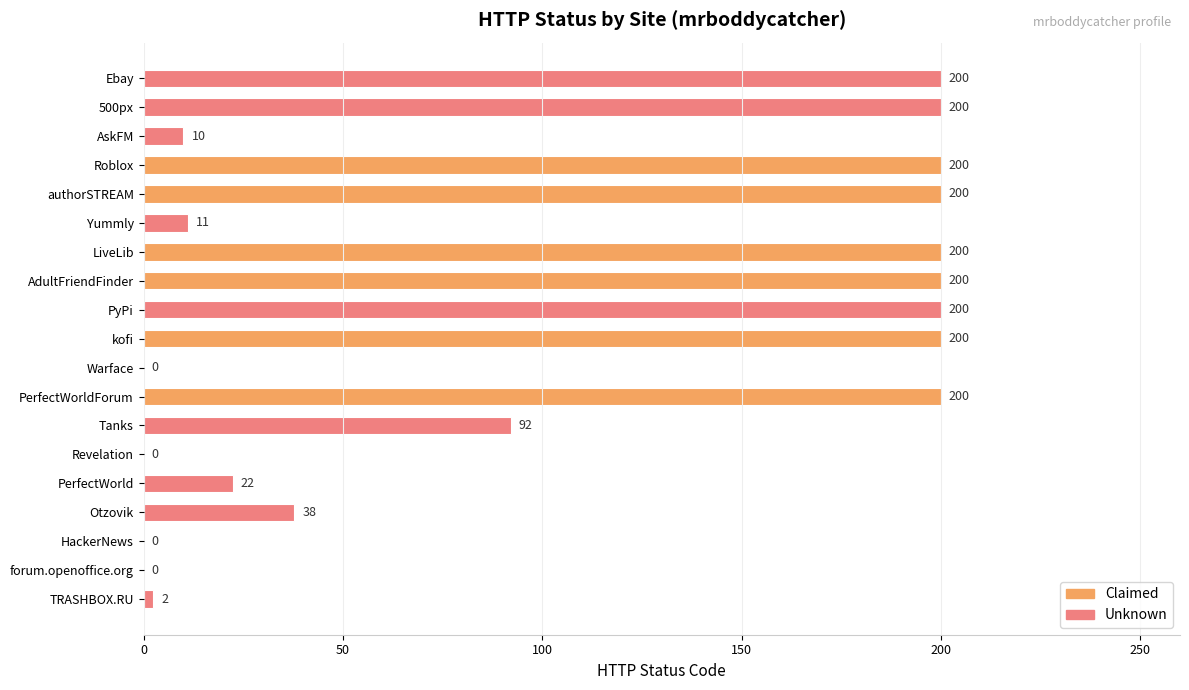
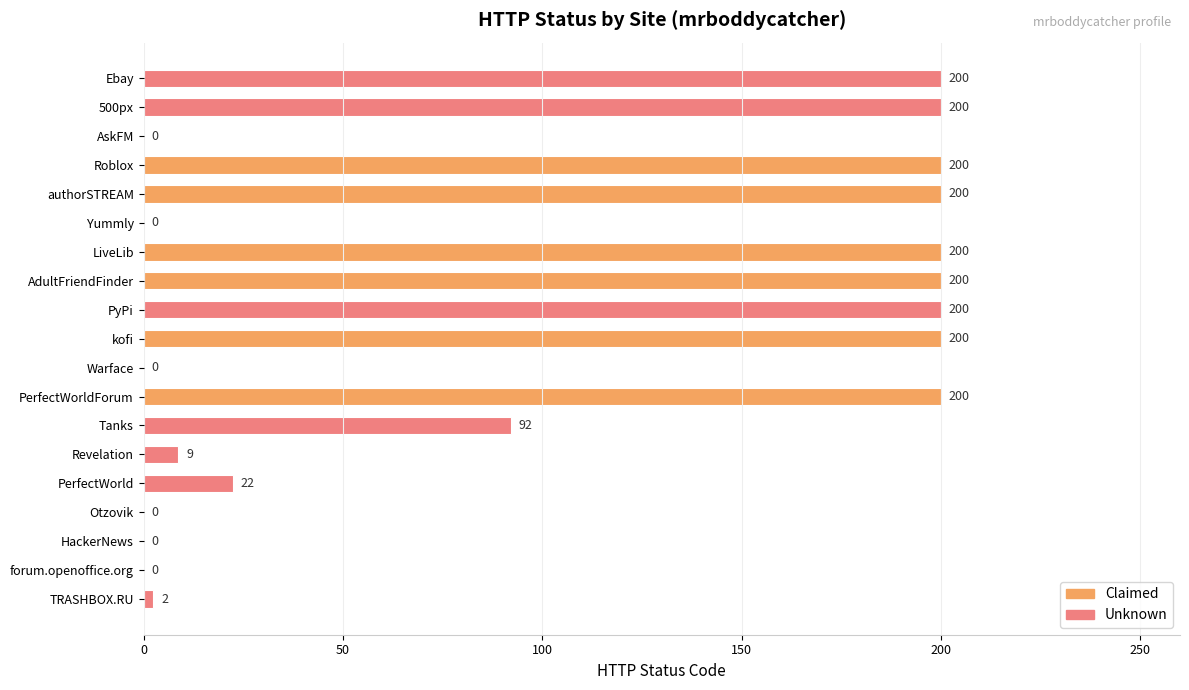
AskFM: 10 -> 0
Yummly: 11 -> 0
Revelation: 0 -> 9
Otzovik: 38 -> 0
